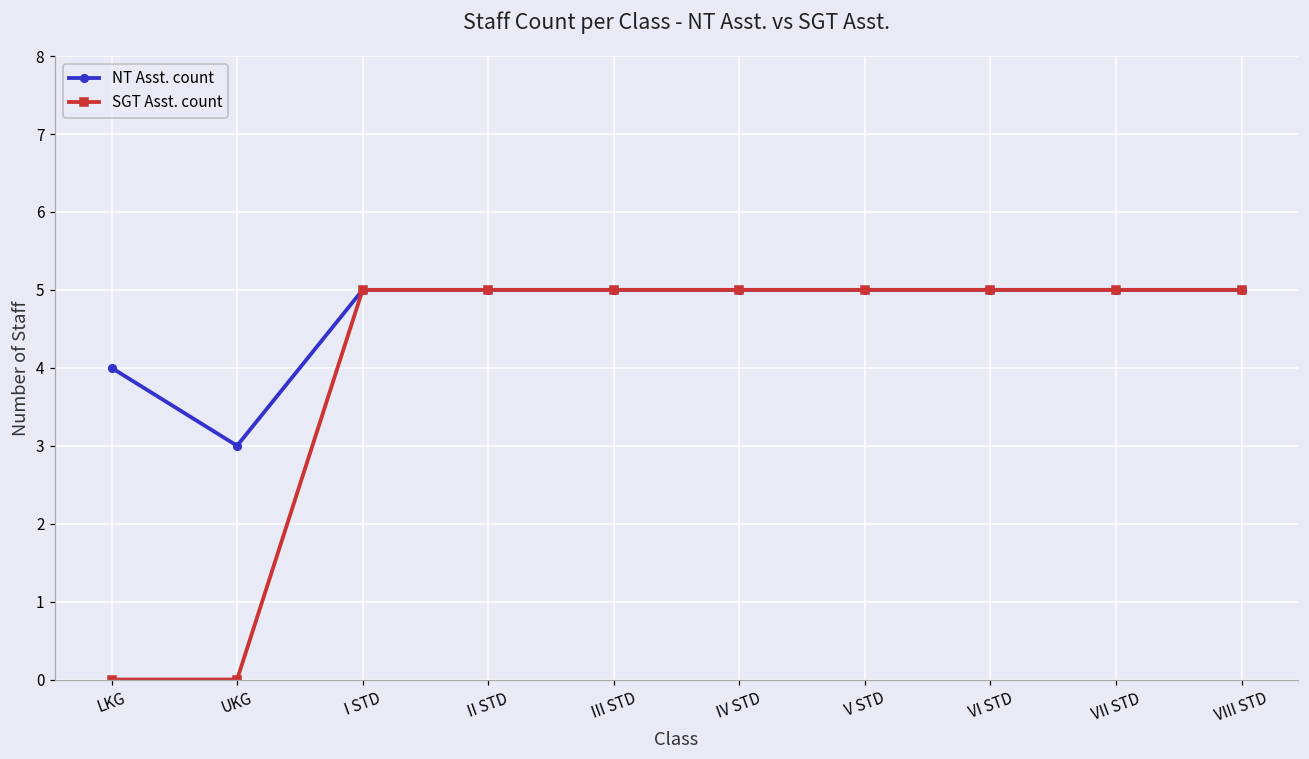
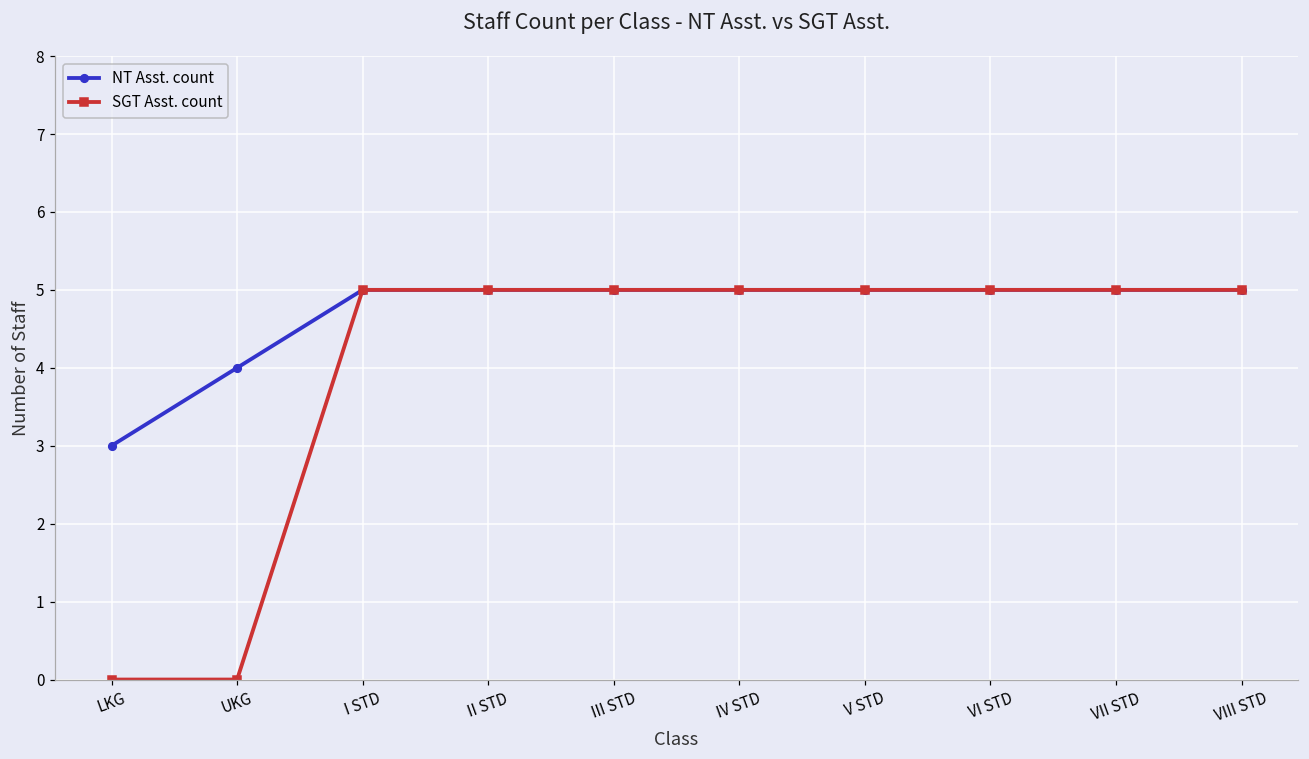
NT Asst. count, LKG: 4 -> 3
NT Asst. count, UKG: 3 -> 4
